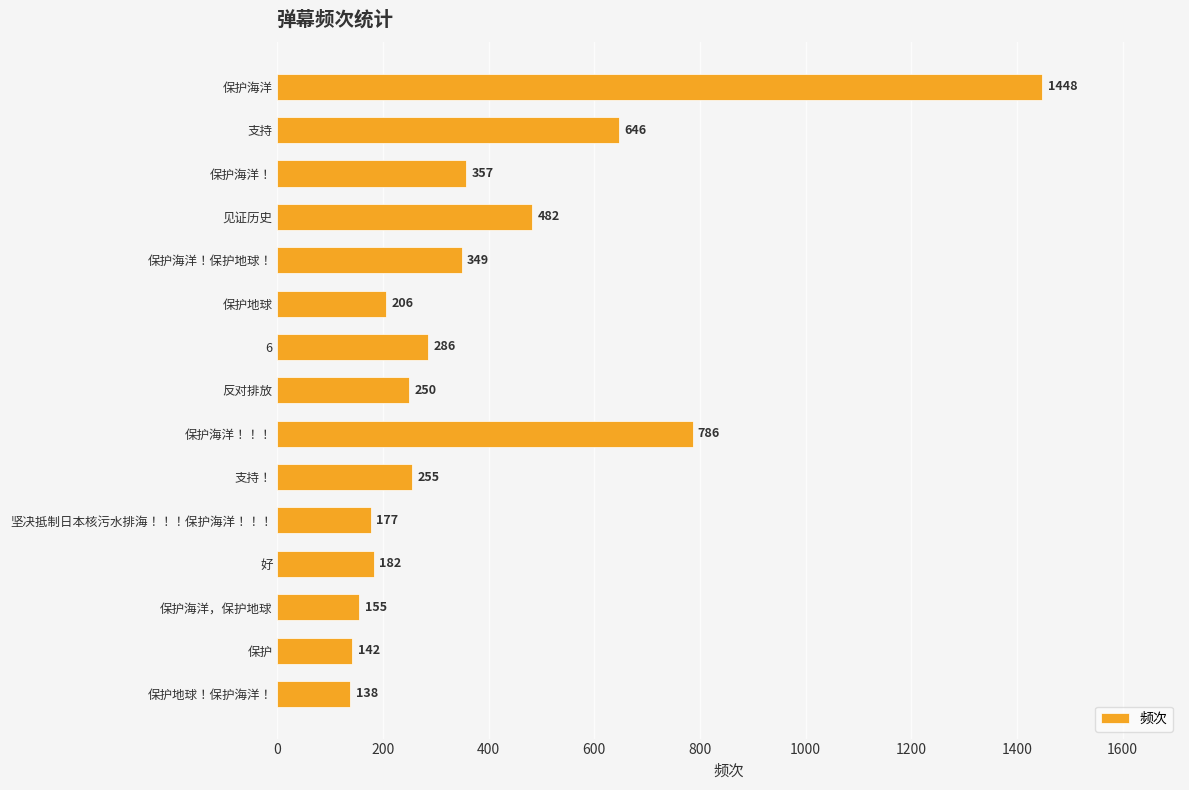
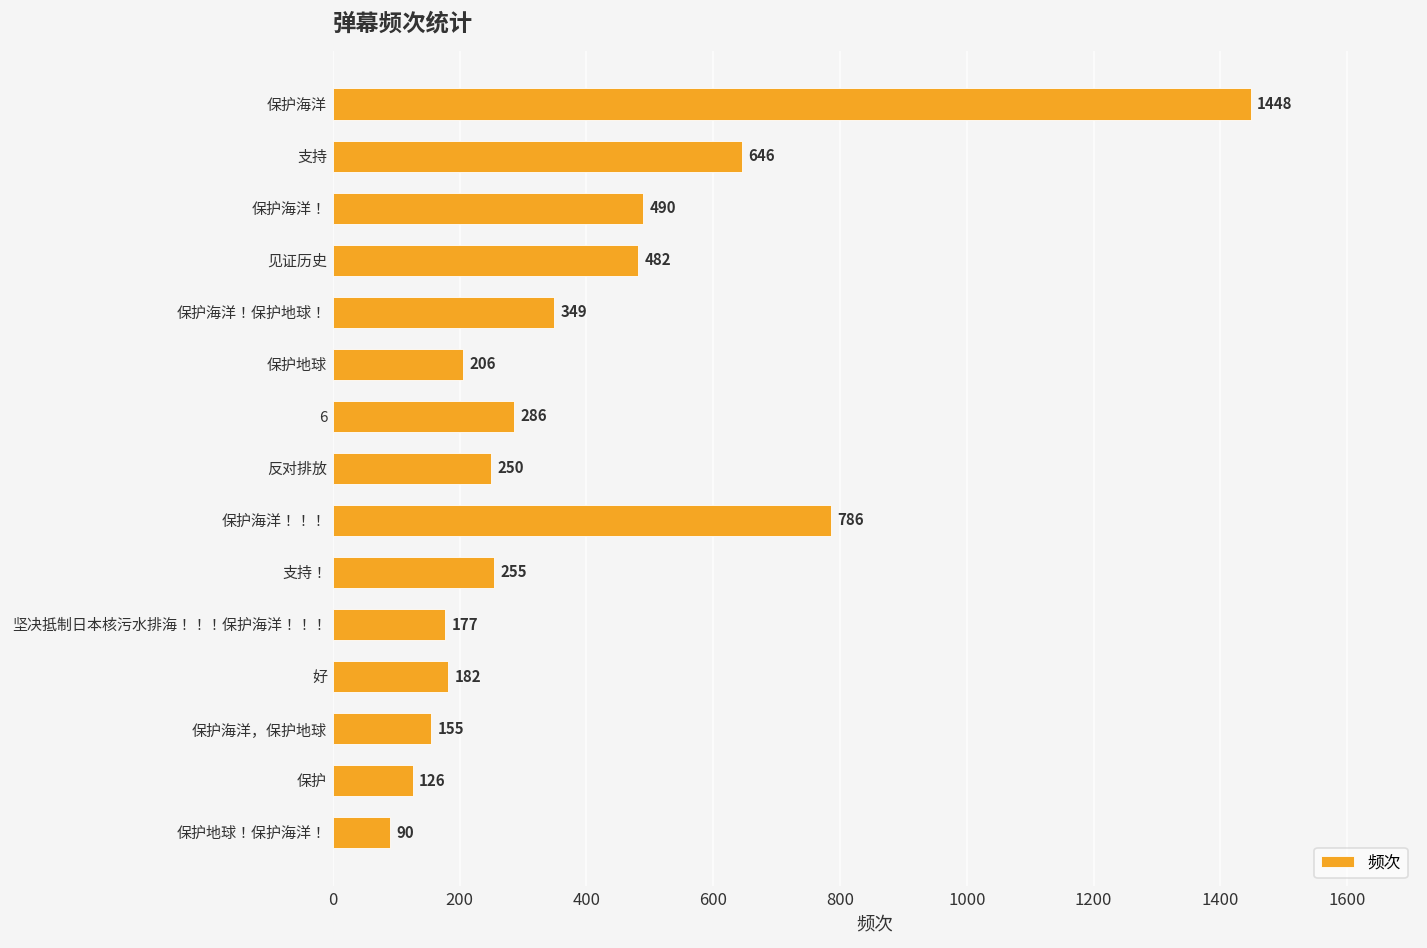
保护海洋！: 357 -> 490
保护: 142 -> 126
保护地球！保护海洋！: 138 -> 90
